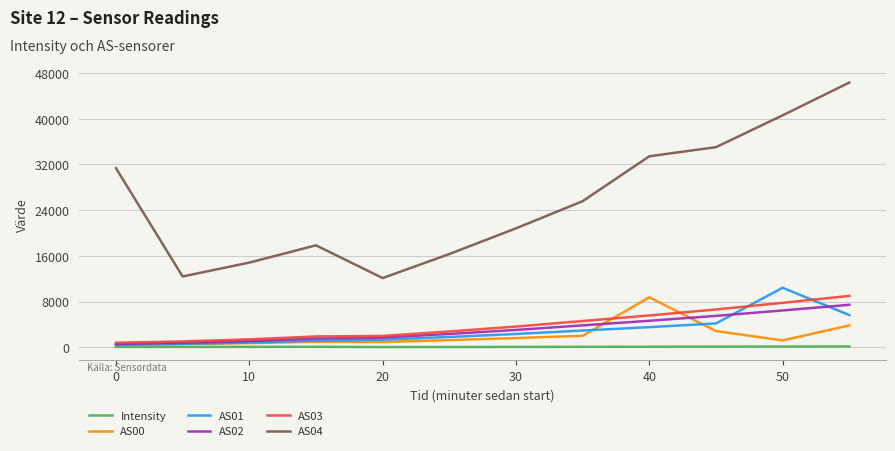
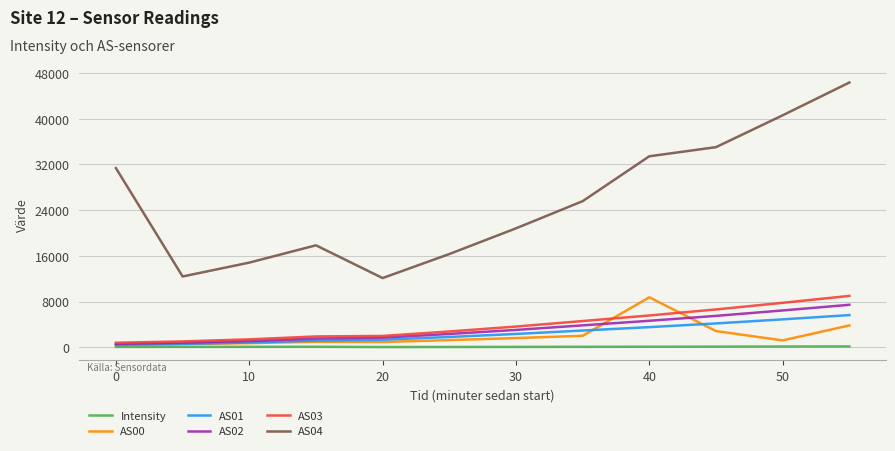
AS01, 50: 10000 -> 5000
